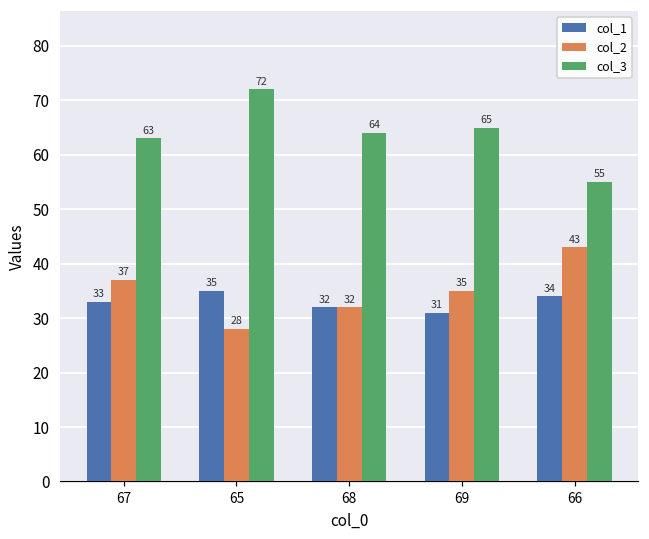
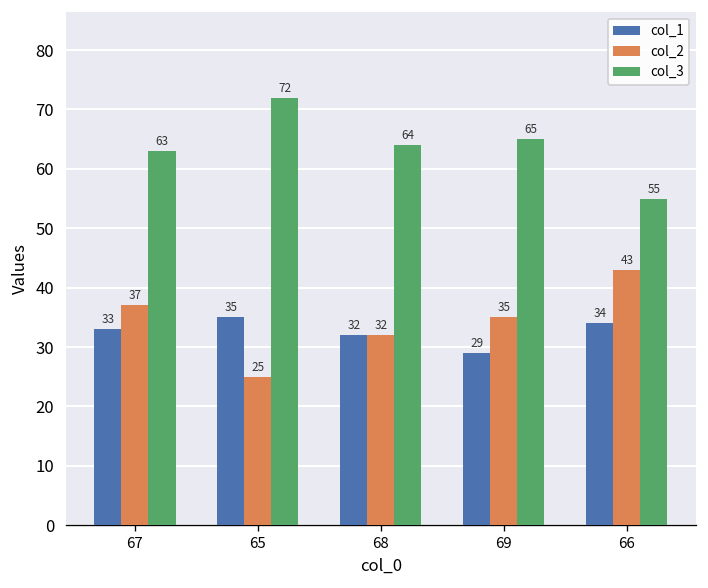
col_2, 65: 28 -> 25
col_1, 69: 31 -> 29
